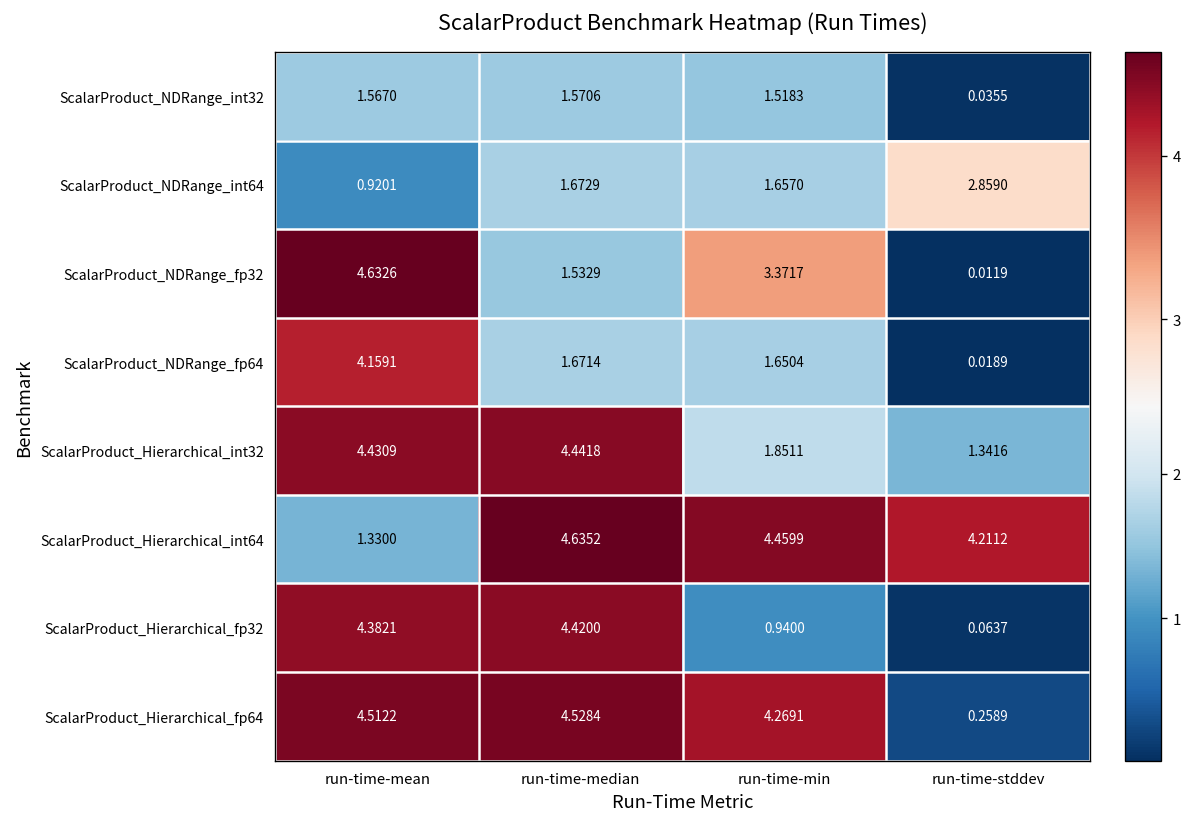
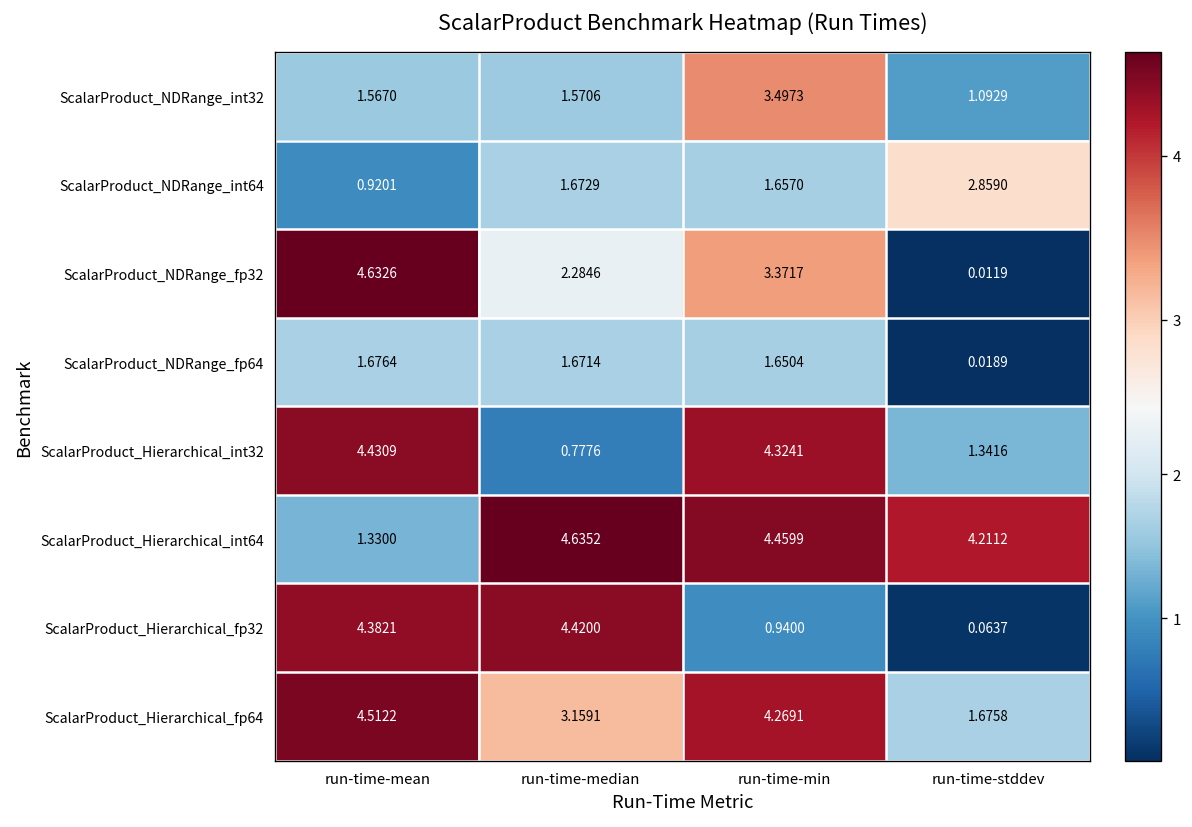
ScalarProduct_NDRange_int32, run-time-min: 1.5183 -> 3.4973
ScalarProduct_NDRange_int32, run-time-stddev: 0.0355 -> 1.0929
ScalarProduct_NDRange_fp32, run-time-median: 1.5329 -> 2.2846
ScalarProduct_NDRange_fp64, run-time-mean: 4.1591 -> 1.6764
ScalarProduct_Hierarchical_int32, run-time-median: 4.4418 -> 0.7776
ScalarProduct_Hierarchical_int32, run-time-min: 1.8511 -> 4.3241
ScalarProduct_Hierarchical_fp64, run-time-median: 4.5284 -> 3.1591
ScalarProduct_Hierarchical_fp64, run-time-stddev: 0.2589 -> 1.6758
